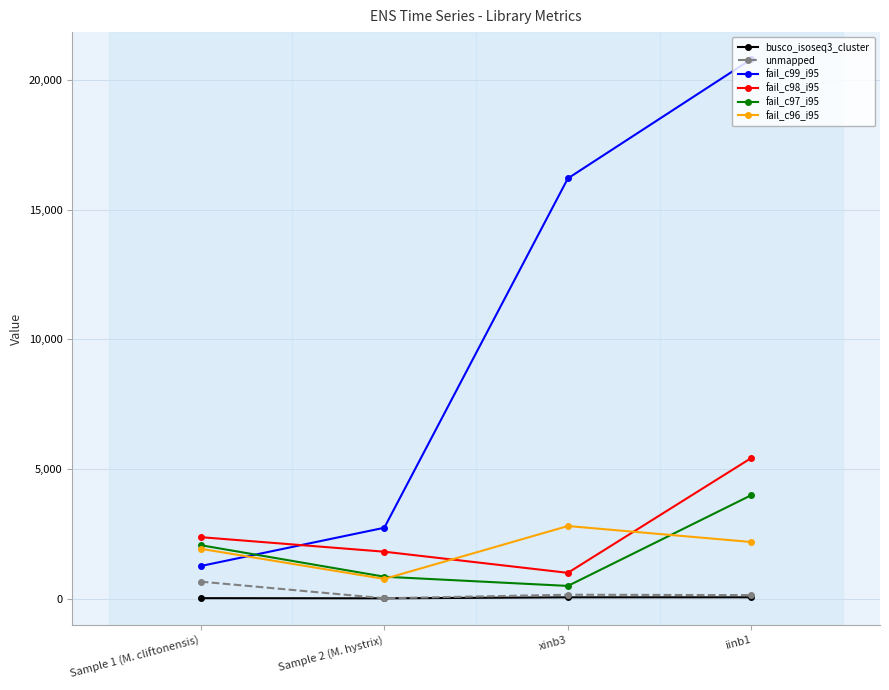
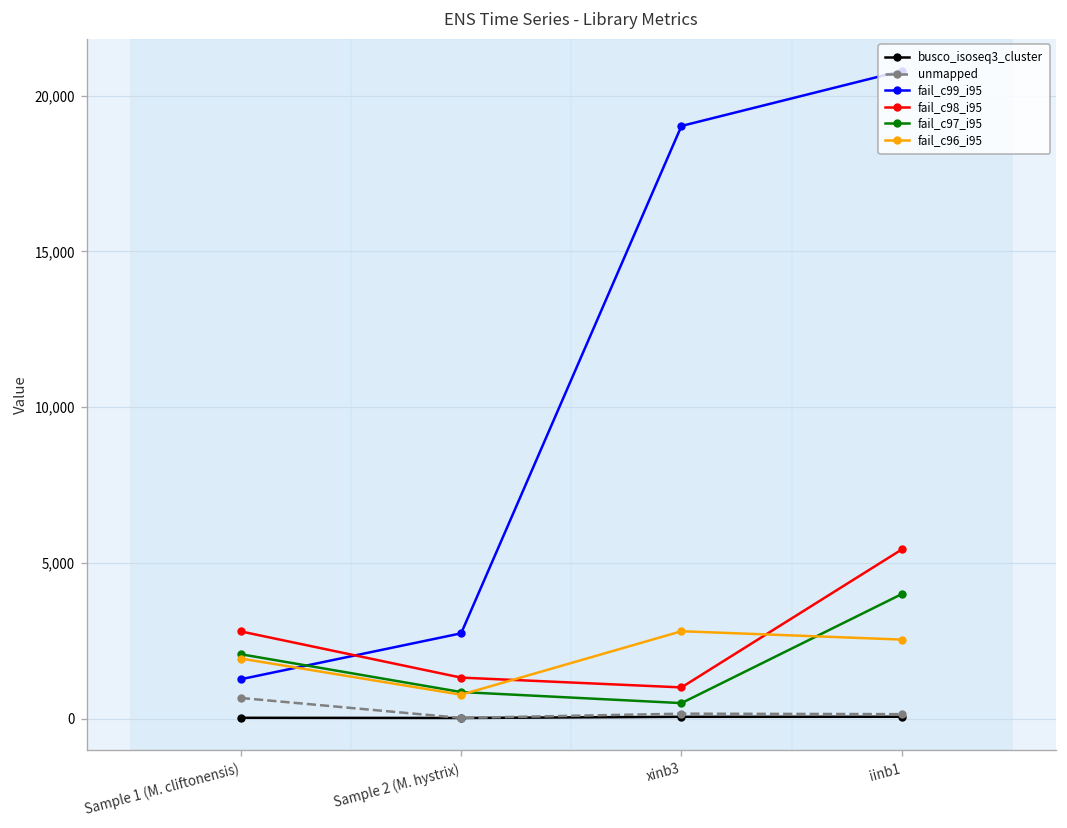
fail_c98_i95, Sample 1 (M. cliftonensis): 2,400 -> 2,800
fail_c98_i95, Sample 2 (M. hystrix): 1,800 -> 1,300
fail_c99_i95, xinb3: 16,200 -> 19,000
fail_c96_i95, iinb1: 2,200 -> 2,500
